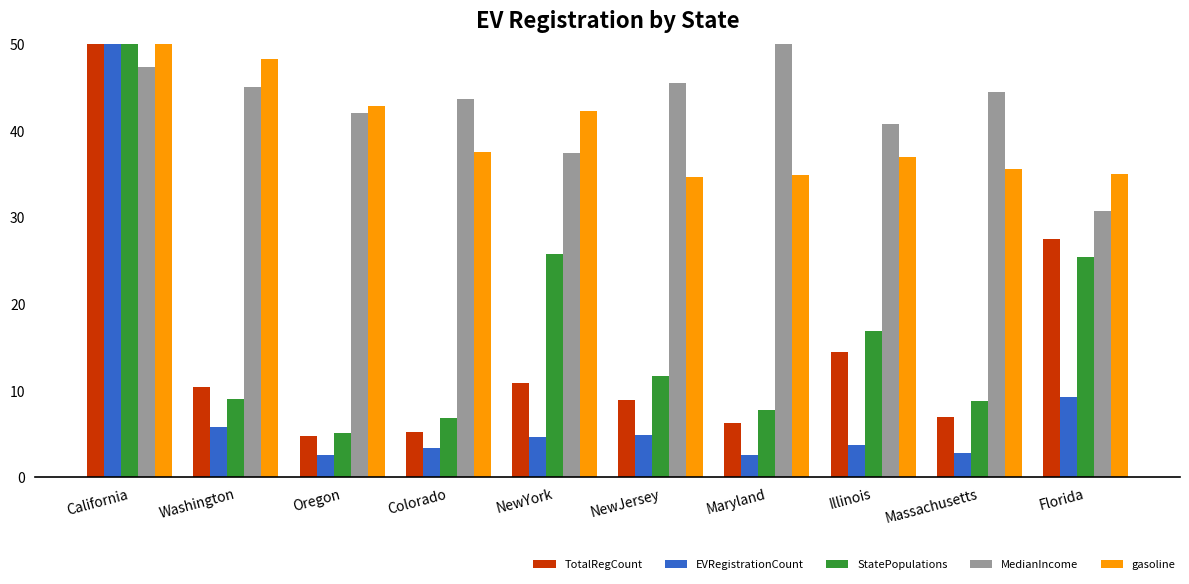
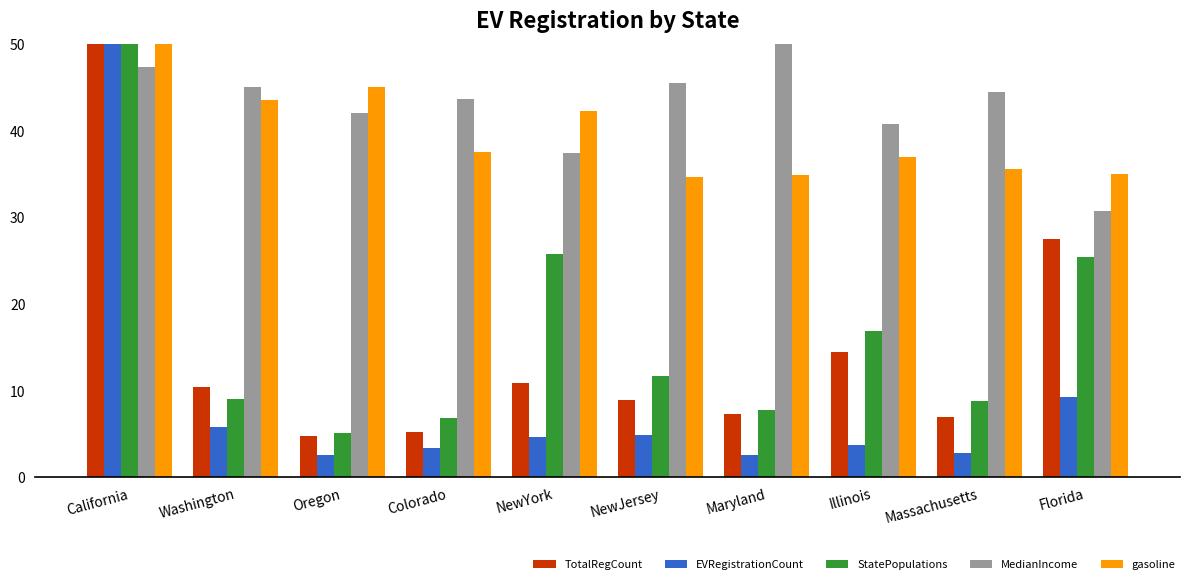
gasoline, Washington: 48 -> 44
gasoline, Oregon: 43 -> 45
TotalRegCount, Maryland: 6 -> 7
